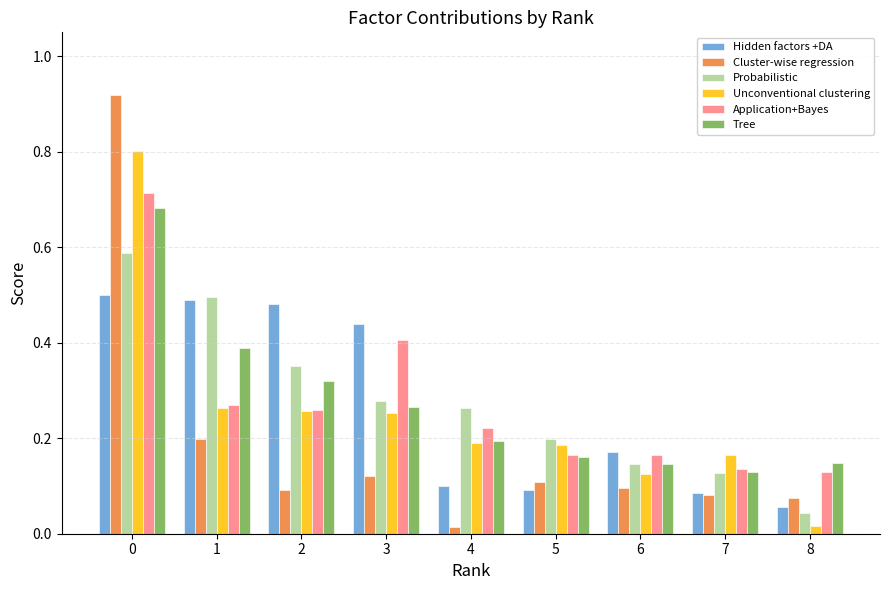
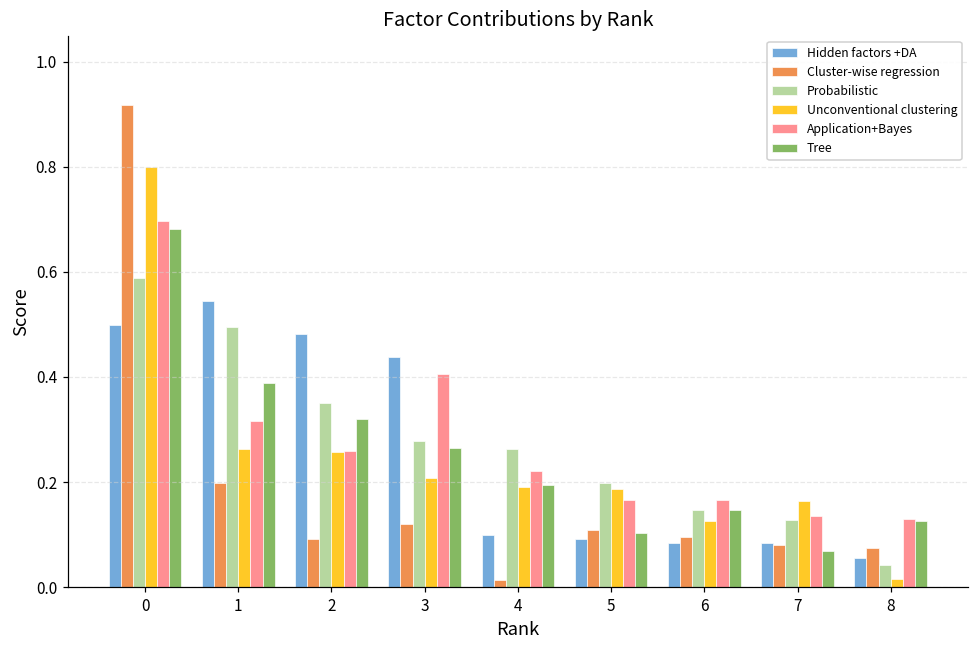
Application+Bayes, 0: 0.71 -> 0.70
Hidden factors +DA, 1: 0.49 -> 0.54
Application+Bayes, 1: 0.27 -> 0.32
Unconventional clustering, 3: 0.25 -> 0.21
Tree, 5: 0.16 -> 0.10
Hidden factors +DA, 6: 0.17 -> 0.08
Tree, 7: 0.13 -> 0.07
Tree, 8: 0.15 -> 0.13
